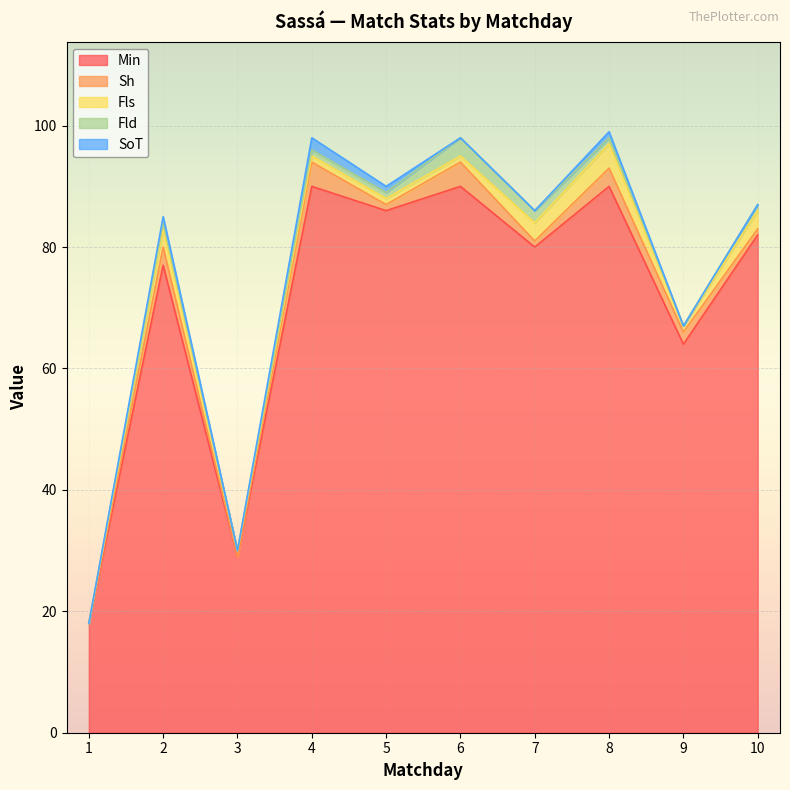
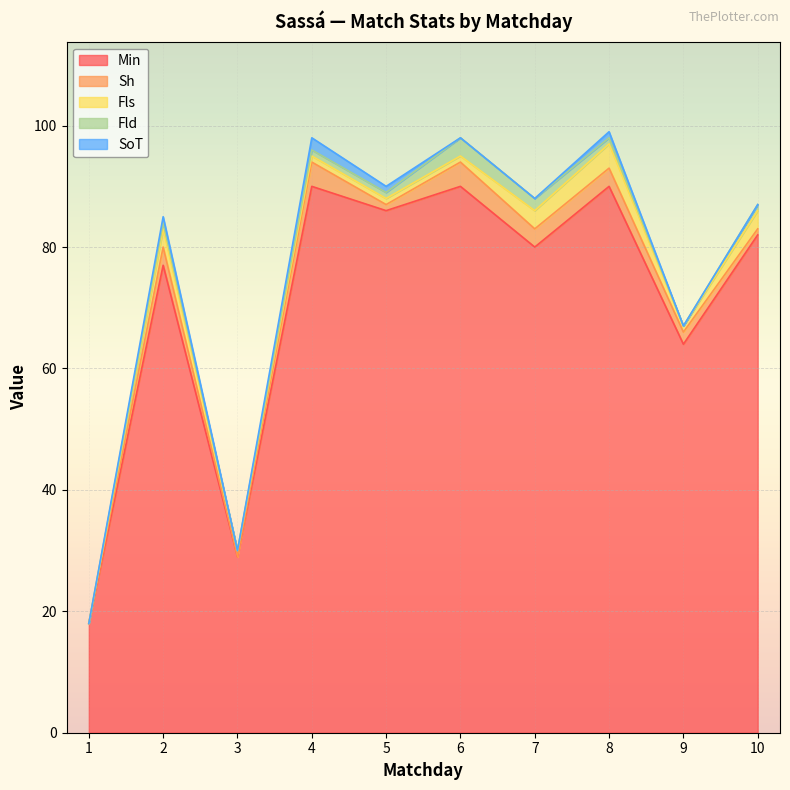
Sh, 7: 1 -> 3
